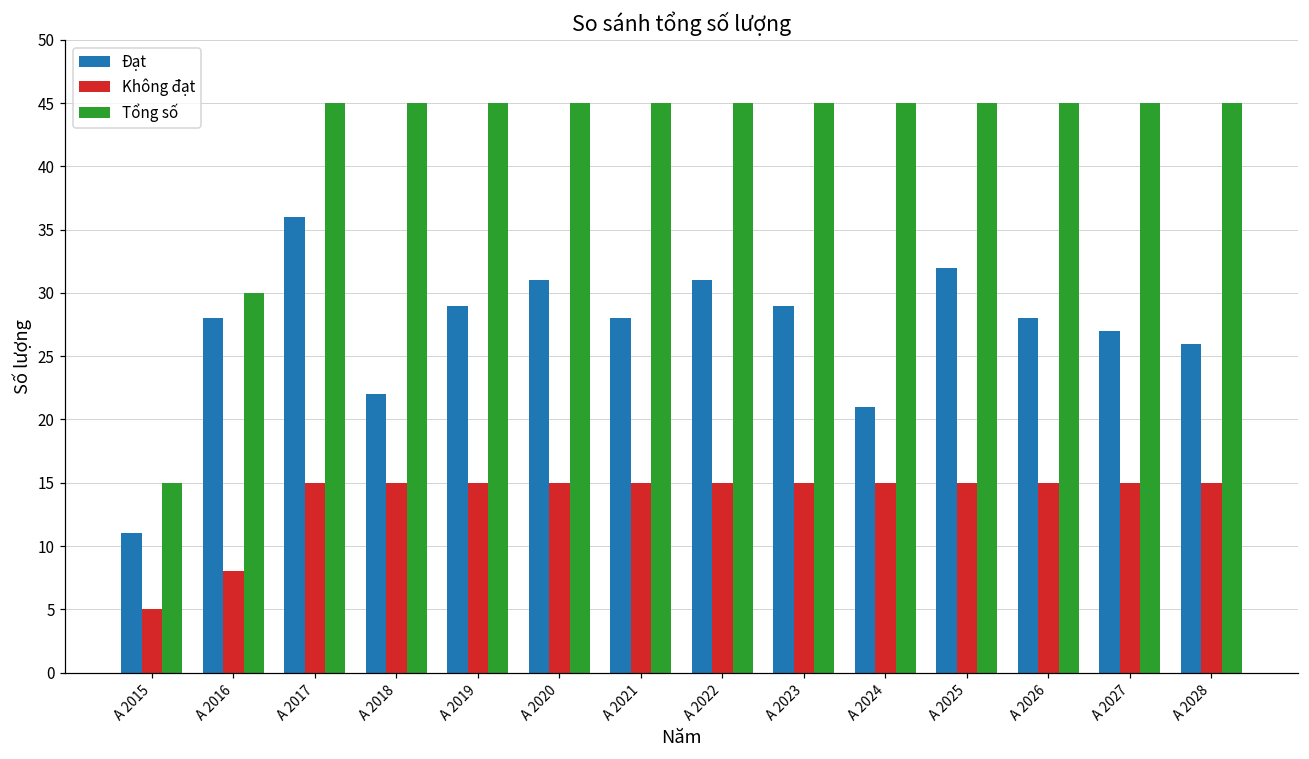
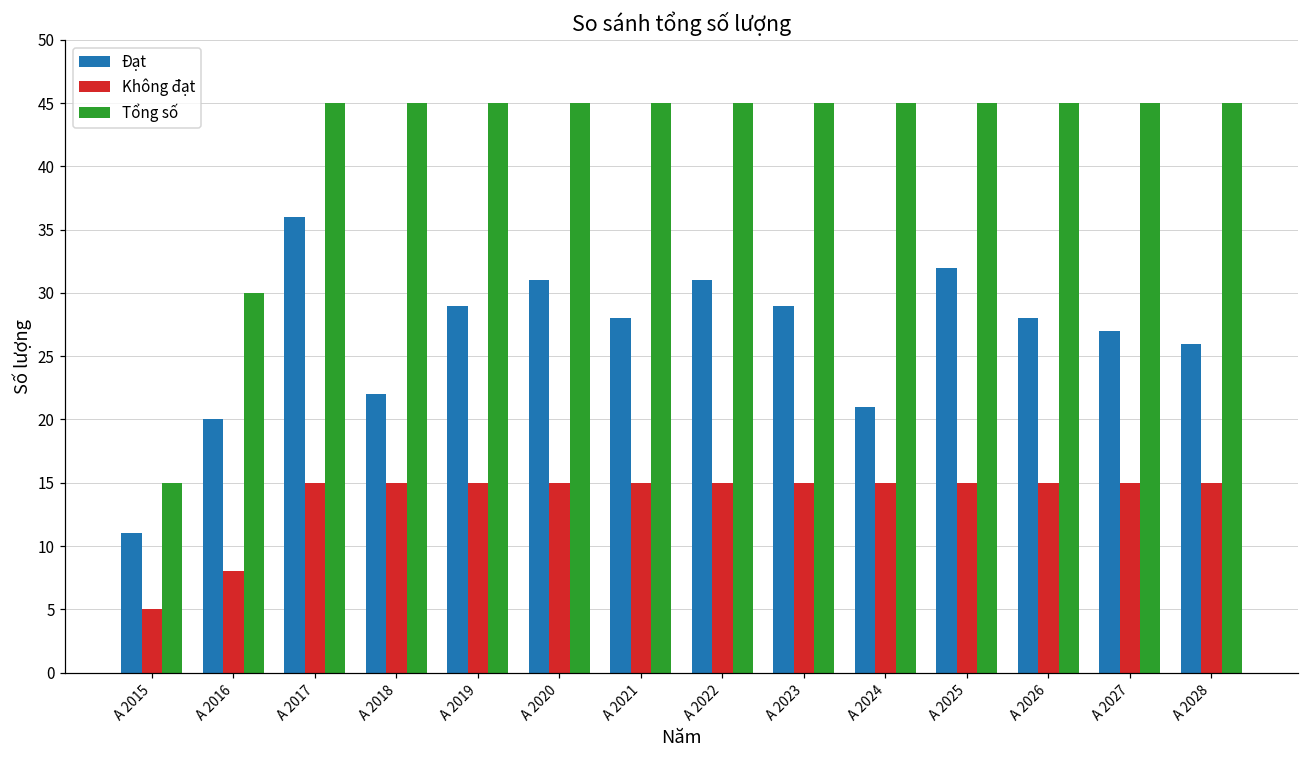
Đạt, A 2016: 28 -> 20
